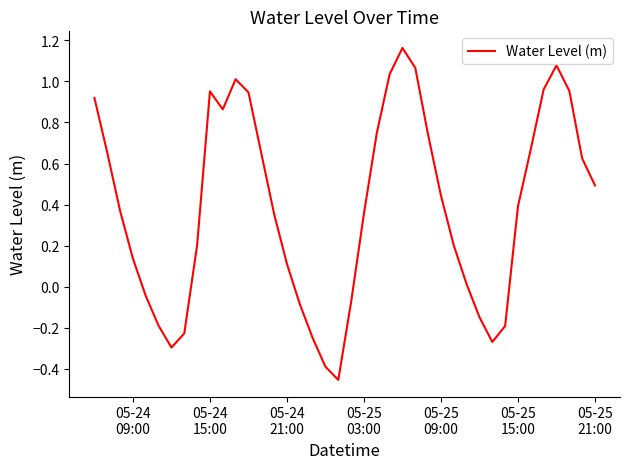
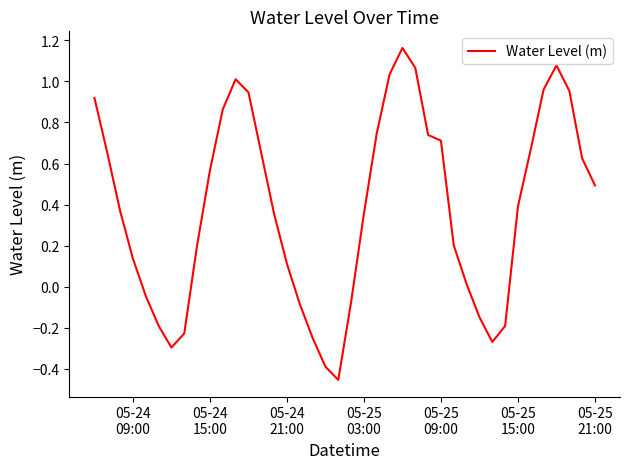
05-24 15:00: 0.95 -> 0.57
05-25 09:00: 0.44 -> 0.71
